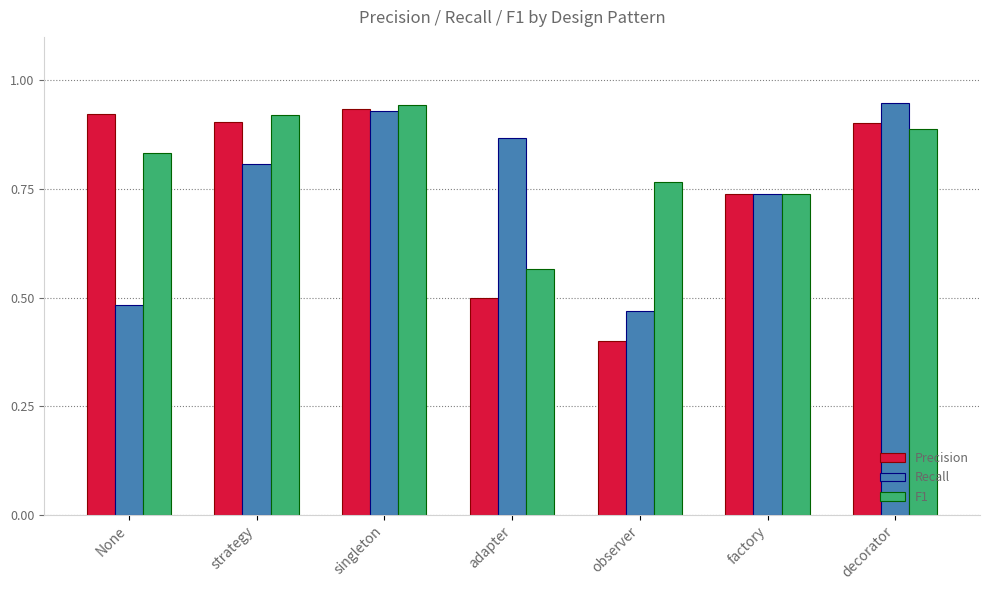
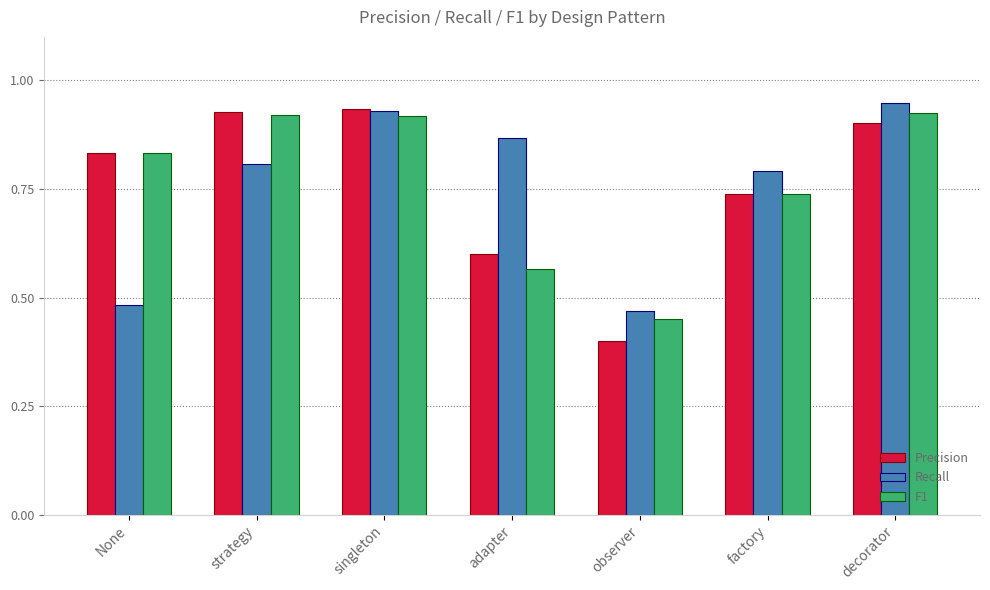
Precision, None: 0.92 -> 0.83
Precision, strategy: 0.90 -> 0.93
F1, singleton: 0.94 -> 0.92
Precision, adapter: 0.5 -> 0.6
F1, observer: 0.77 -> 0.45
Recall, factory: 0.74 -> 0.79
F1, decorator: 0.89 -> 0.92
